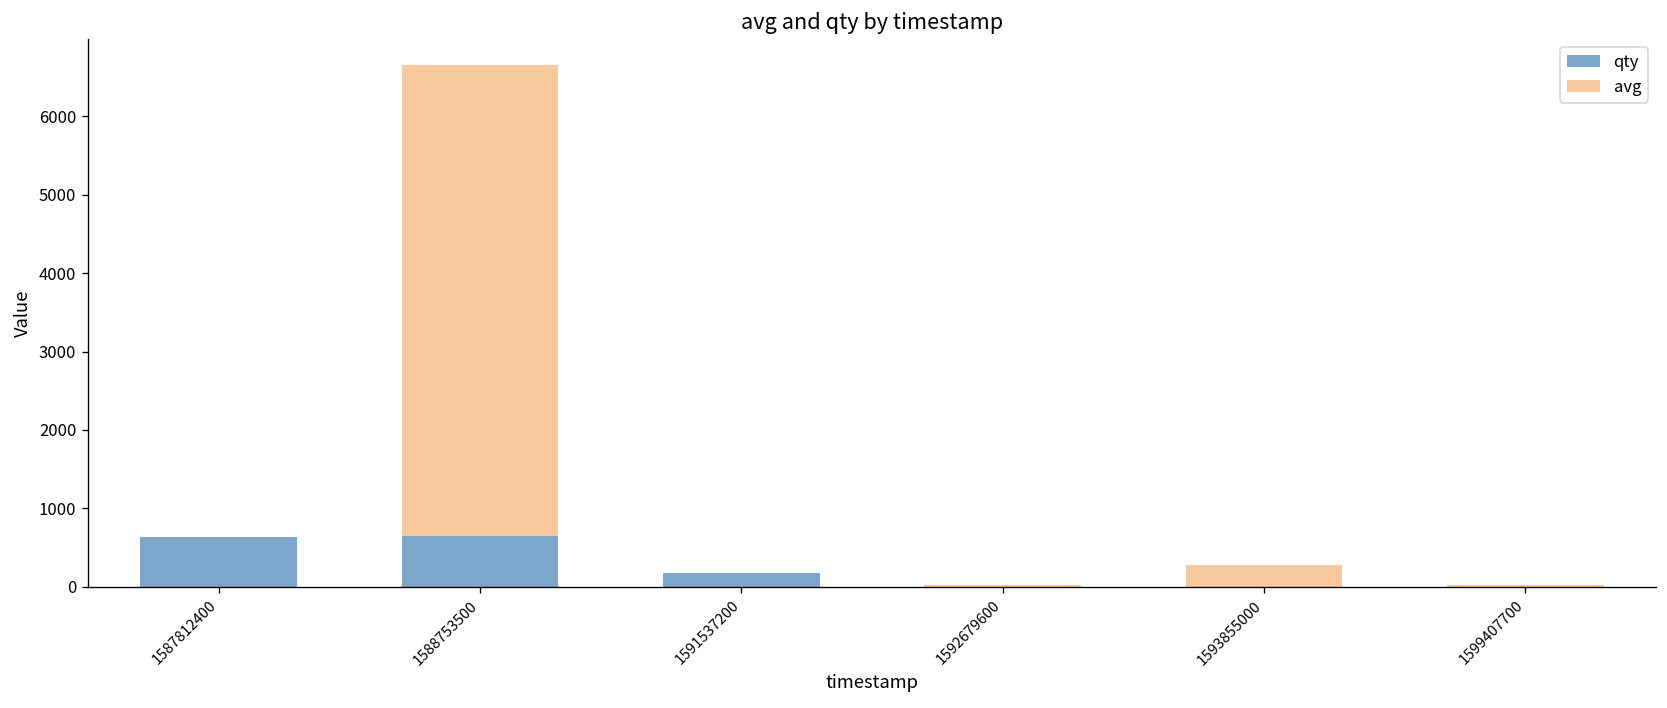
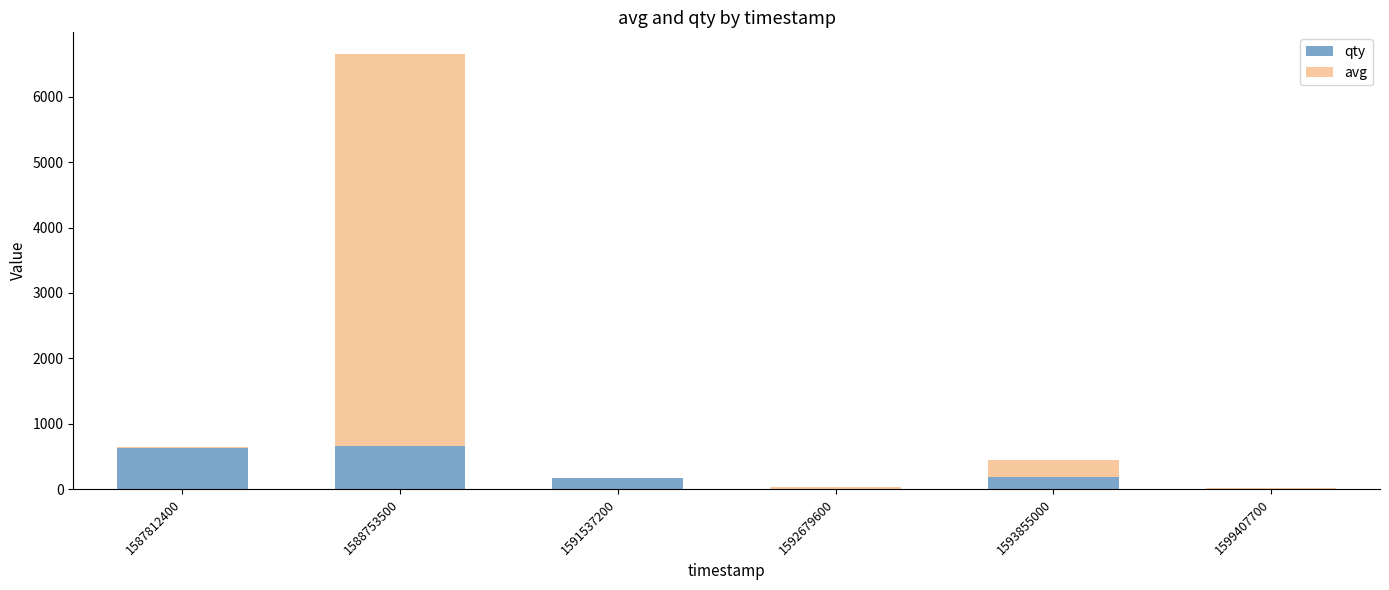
qty, 1593855000: 0 -> 200
